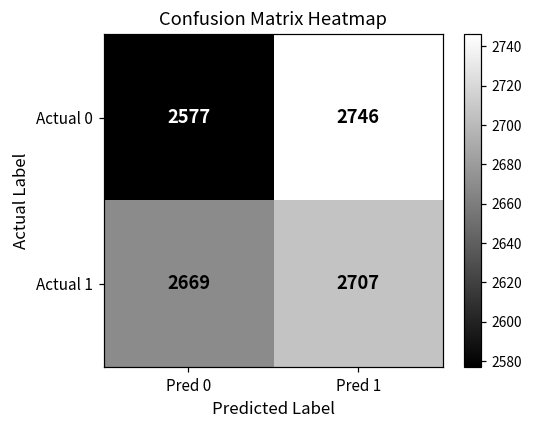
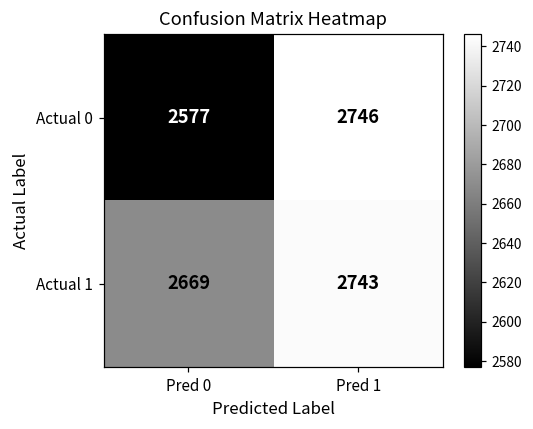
Actual 1, Pred 1: 2707 -> 2743
